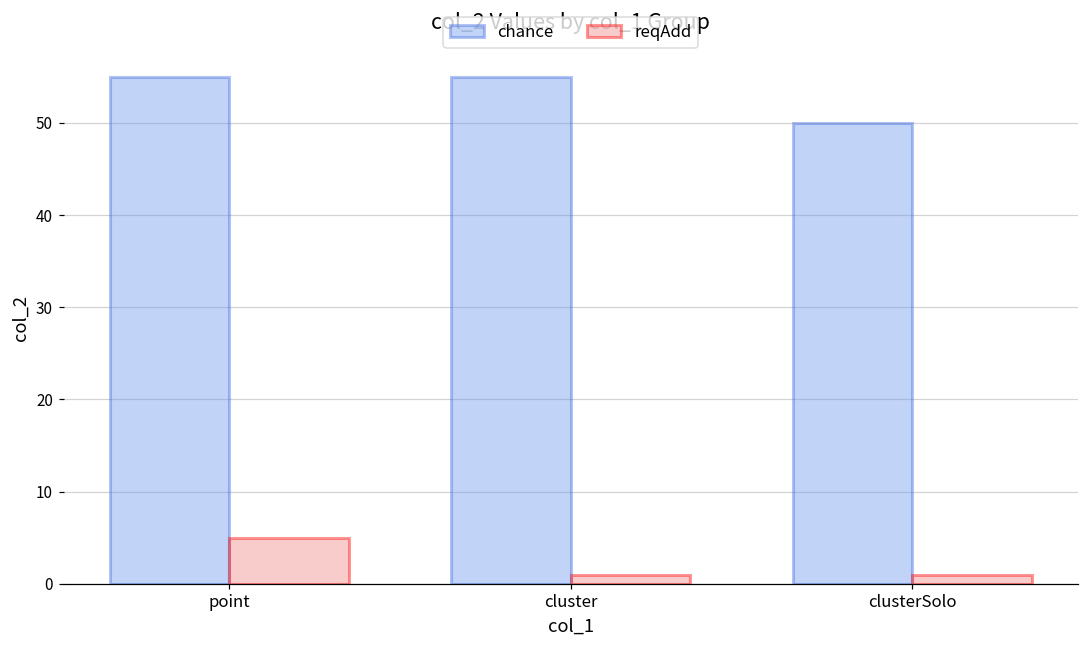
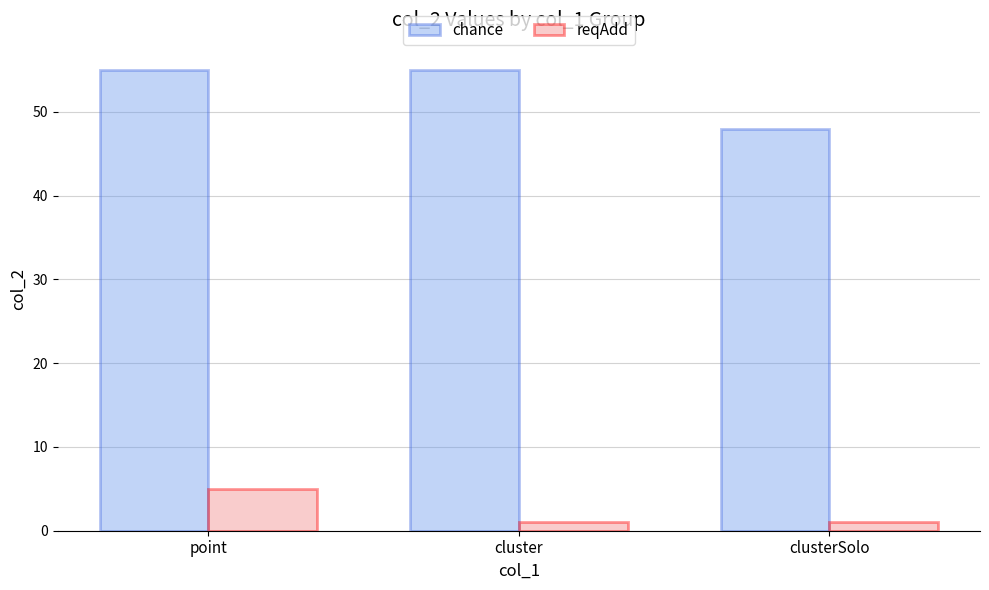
chance, clusterSolo: 50 -> 48
